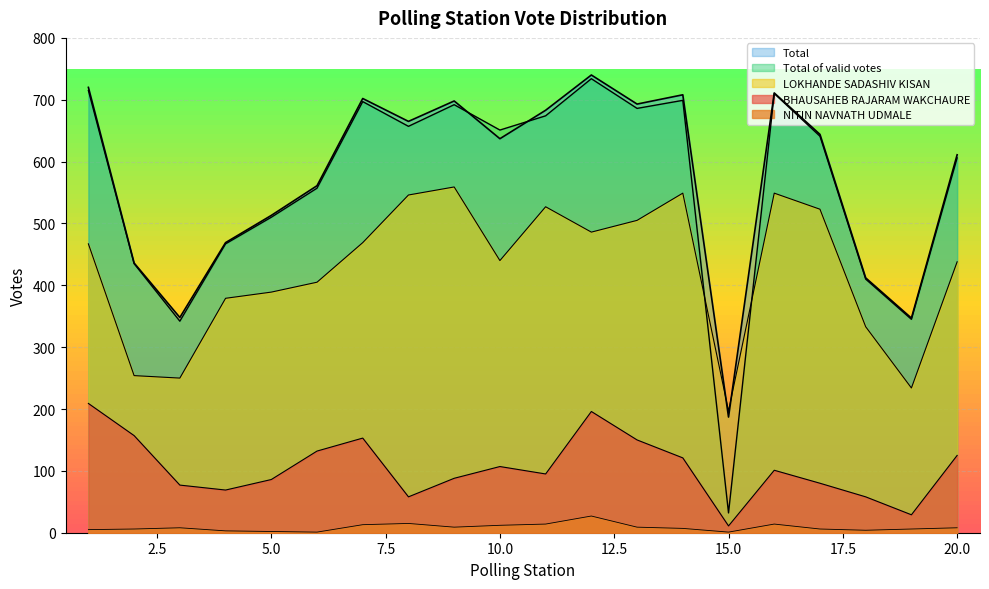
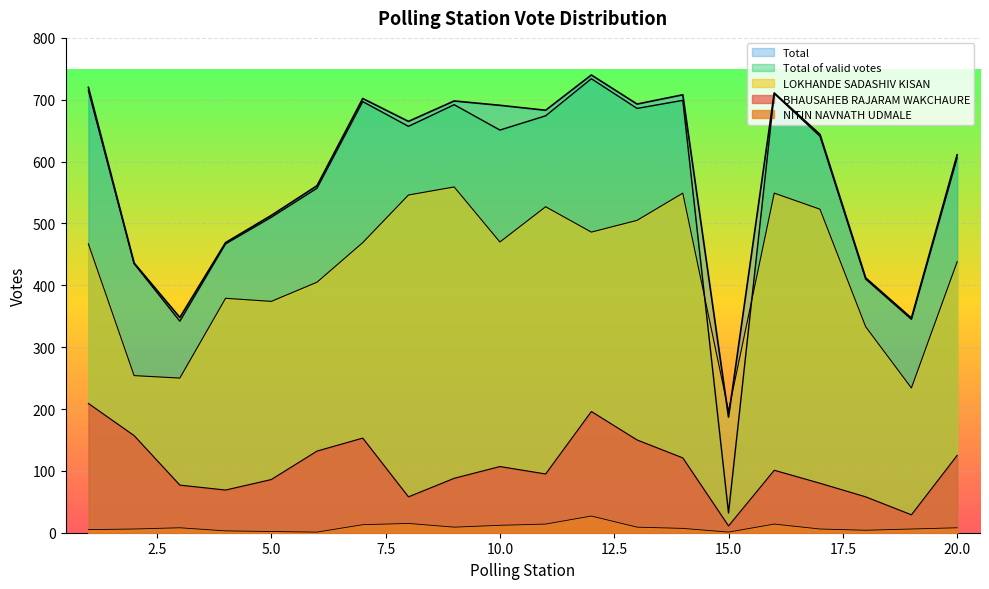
LOKHANDE SADASHIV KISAN, 5.0: 390 -> 370
Total, 10.0: 640 -> 690
LOKHANDE SADASHIV KISAN, 10.0: 440 -> 470
